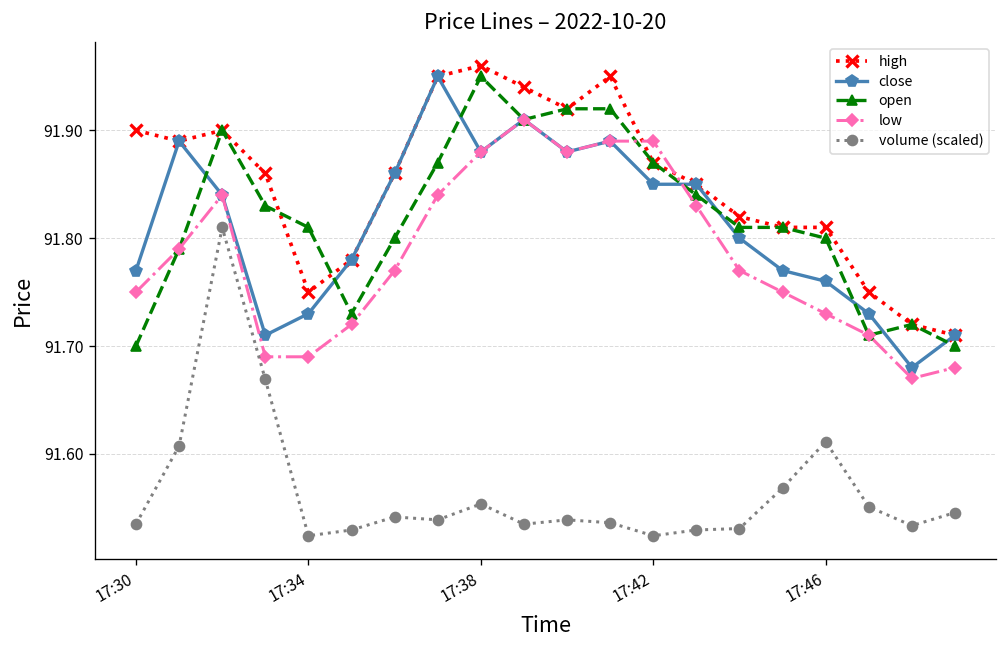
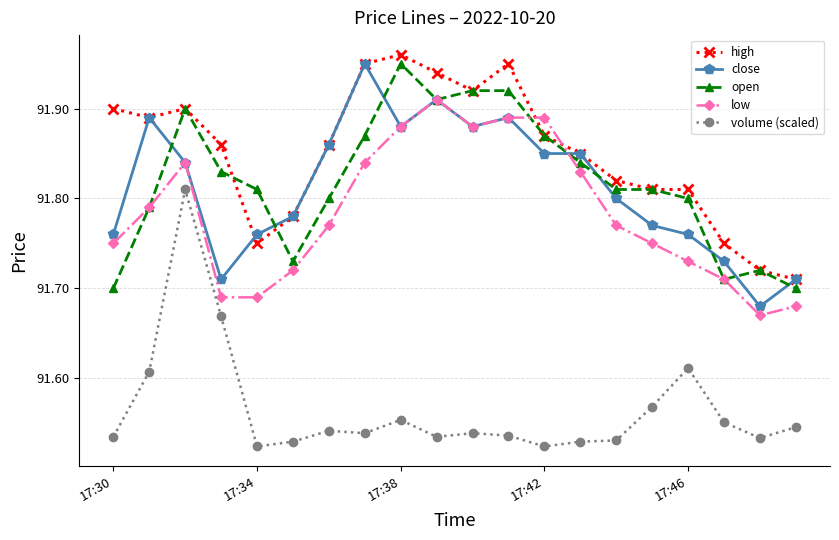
close, 17:30: 91.77 -> 91.76
close, 17:34: 91.73 -> 91.76
